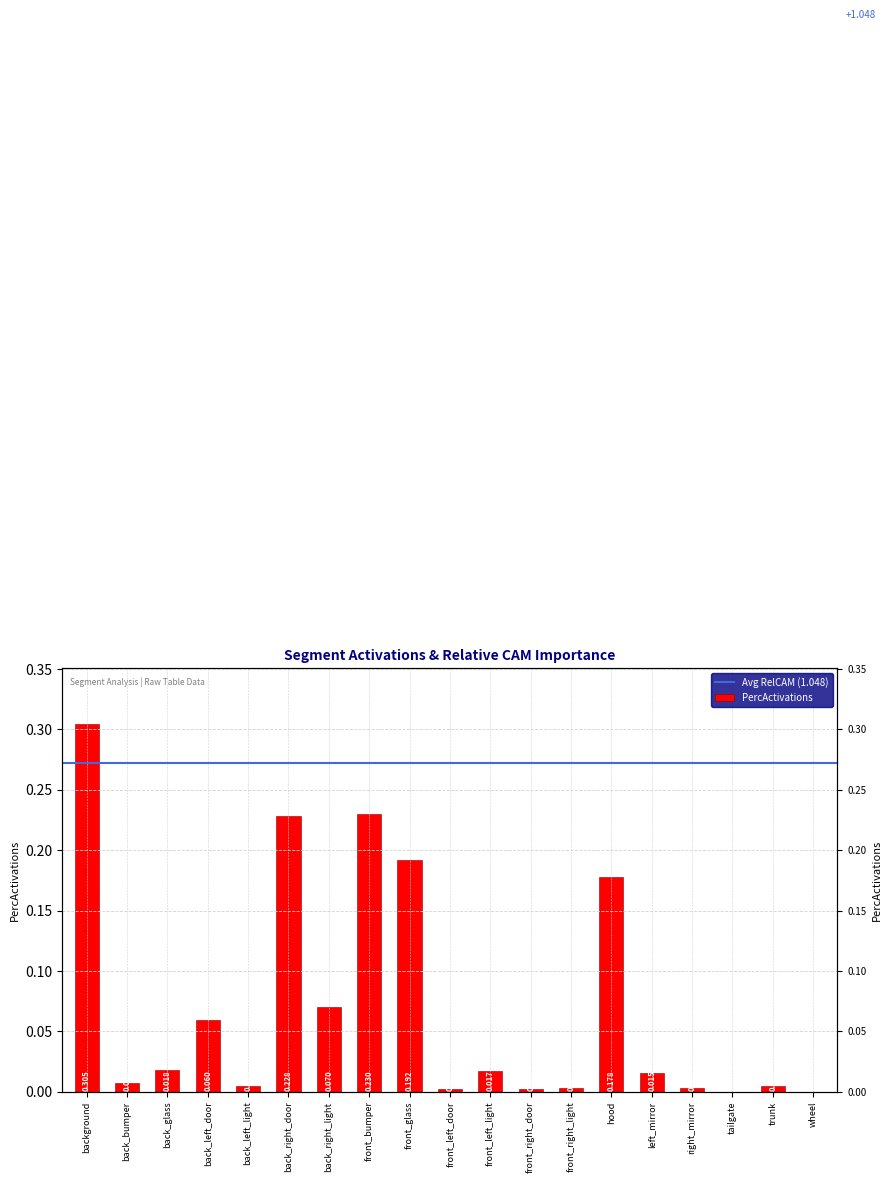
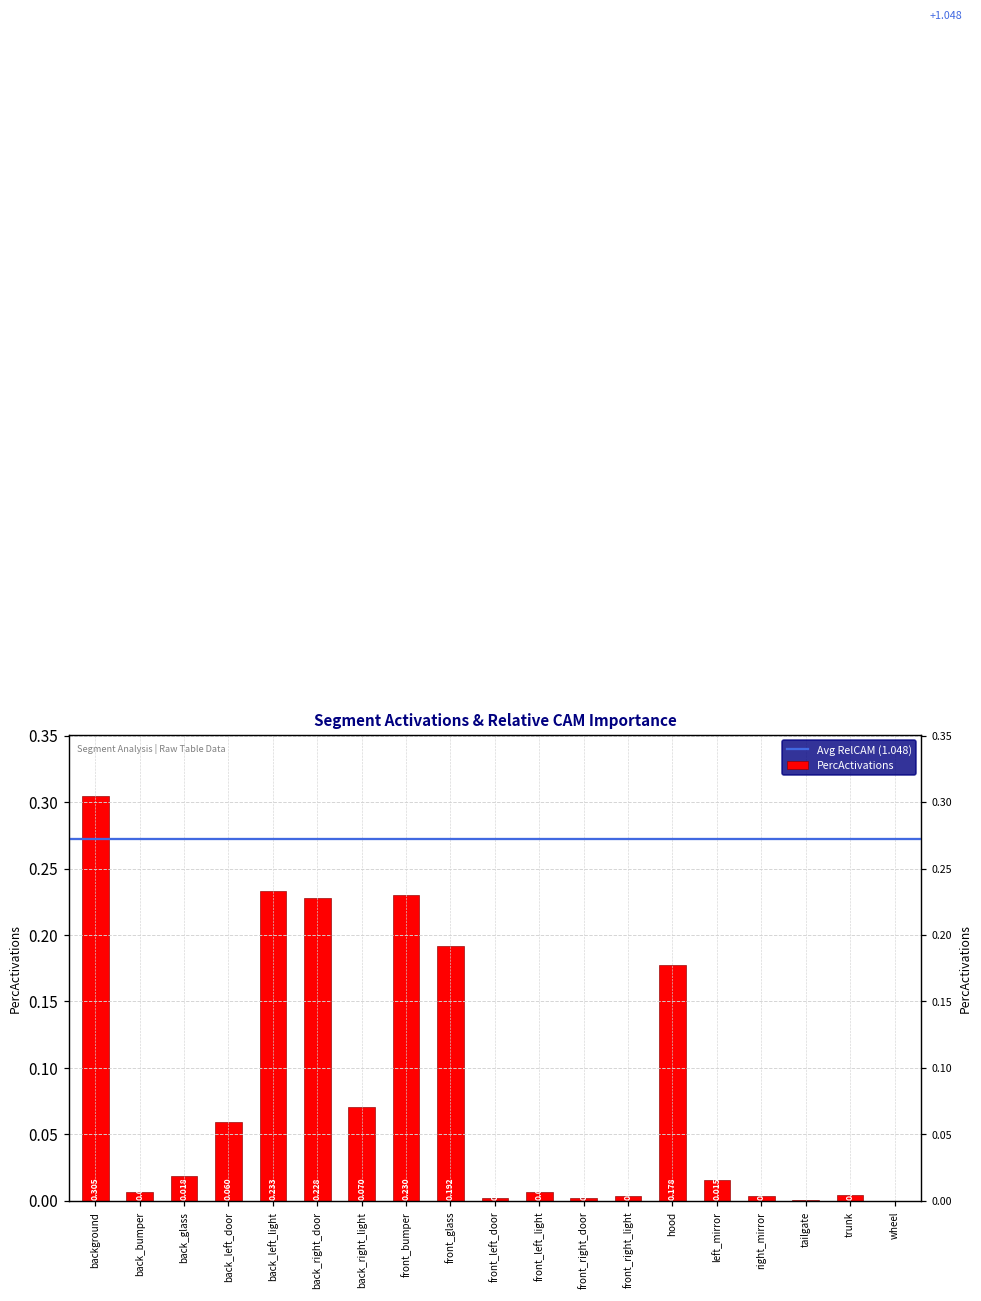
back_left_light: 0.005 -> 0.233
front_left_light: 0.017 -> 0.007
